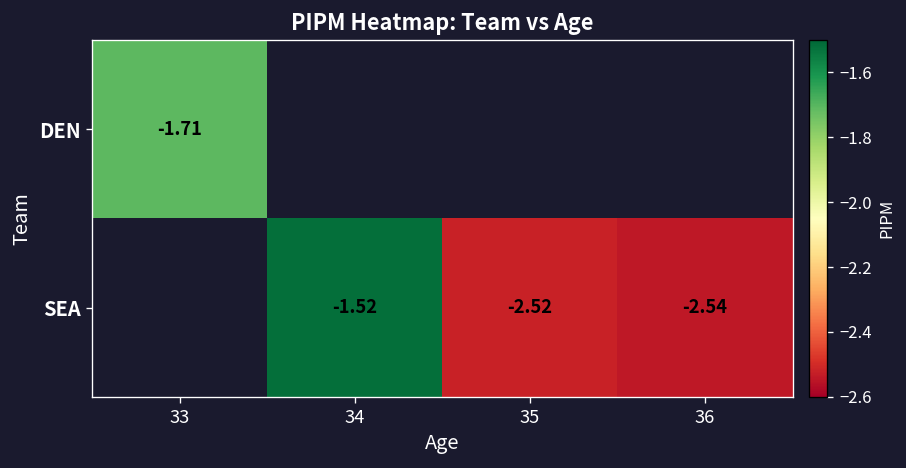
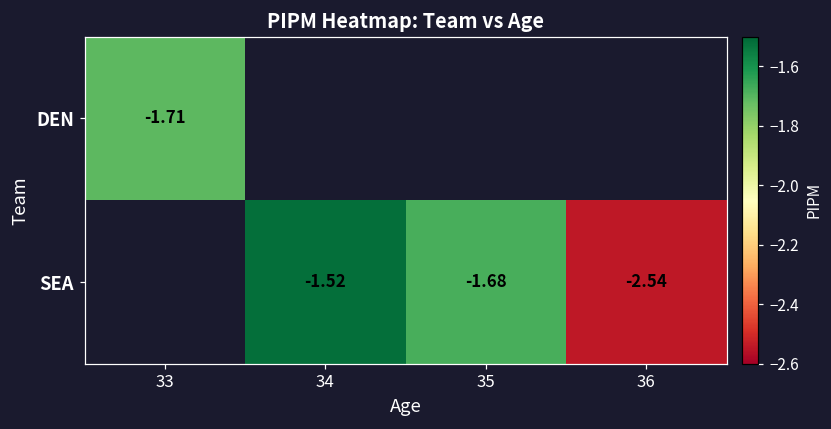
SEA, 35: -2.52 -> -1.68
